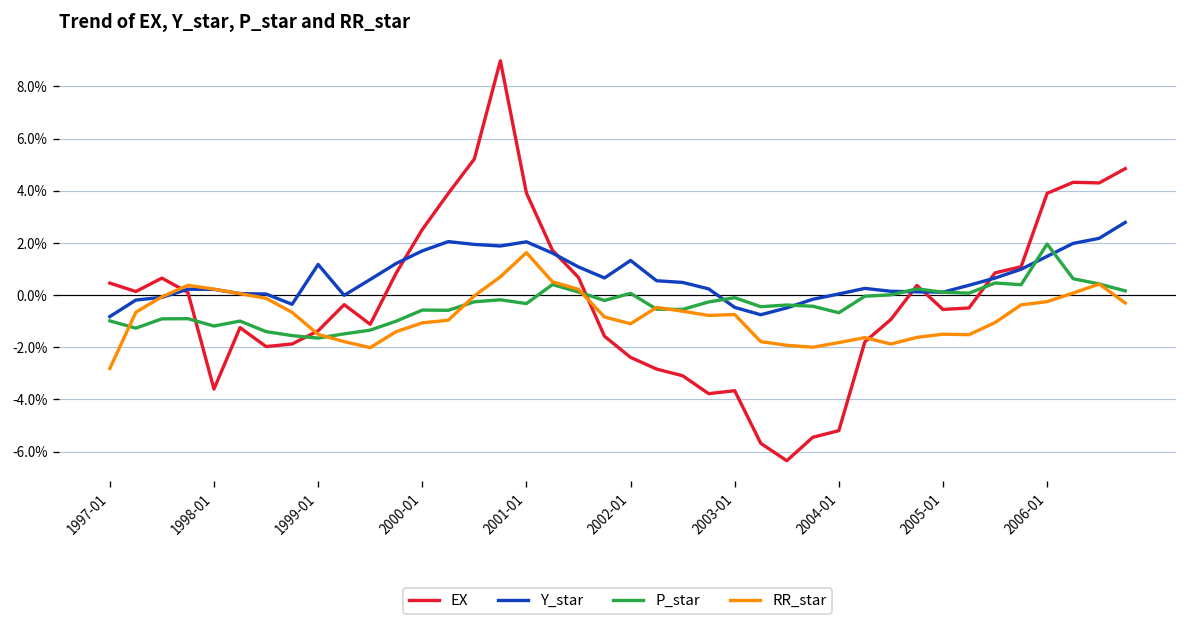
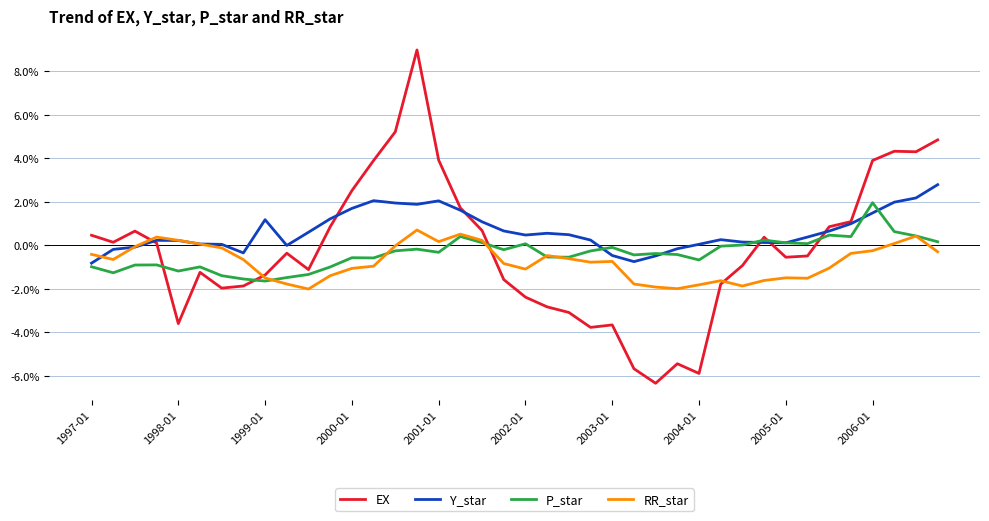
RR_star, 1997-01: -2.8% -> -0.4%
RR_star, 2001-01: 1.6% -> 0.2%
Y_star, 2002-01: 1.3% -> 0.5%
EX, 2004-01: -5.2% -> -5.9%
